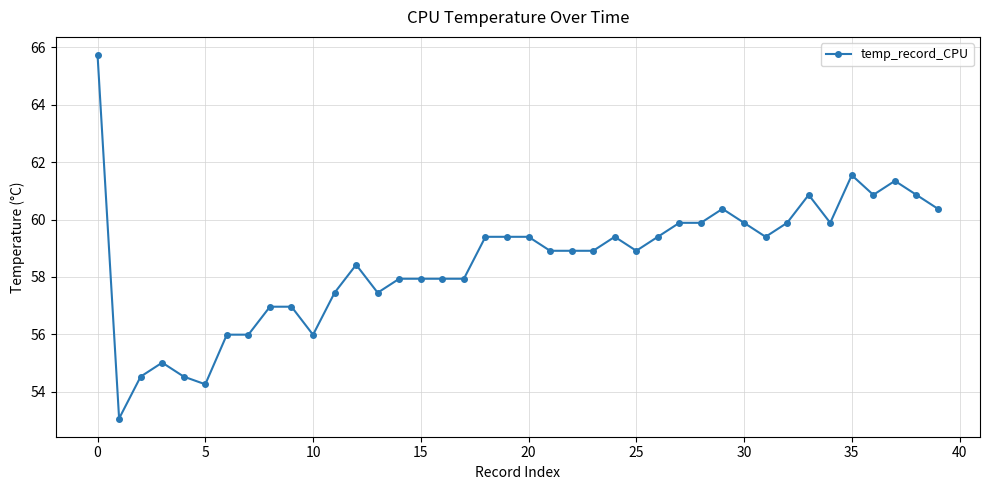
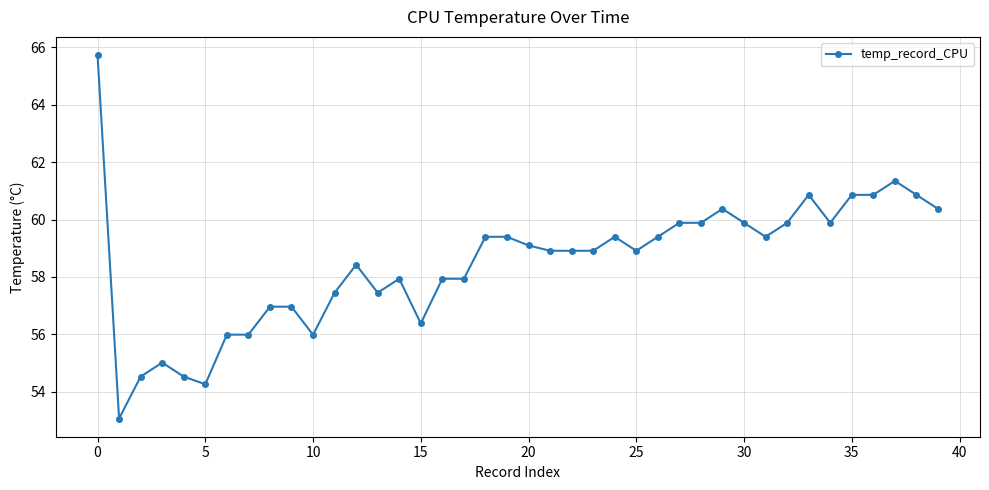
15: 57.9 -> 56.4
20: 59.4 -> 59.1
35: 61.5 -> 60.9
